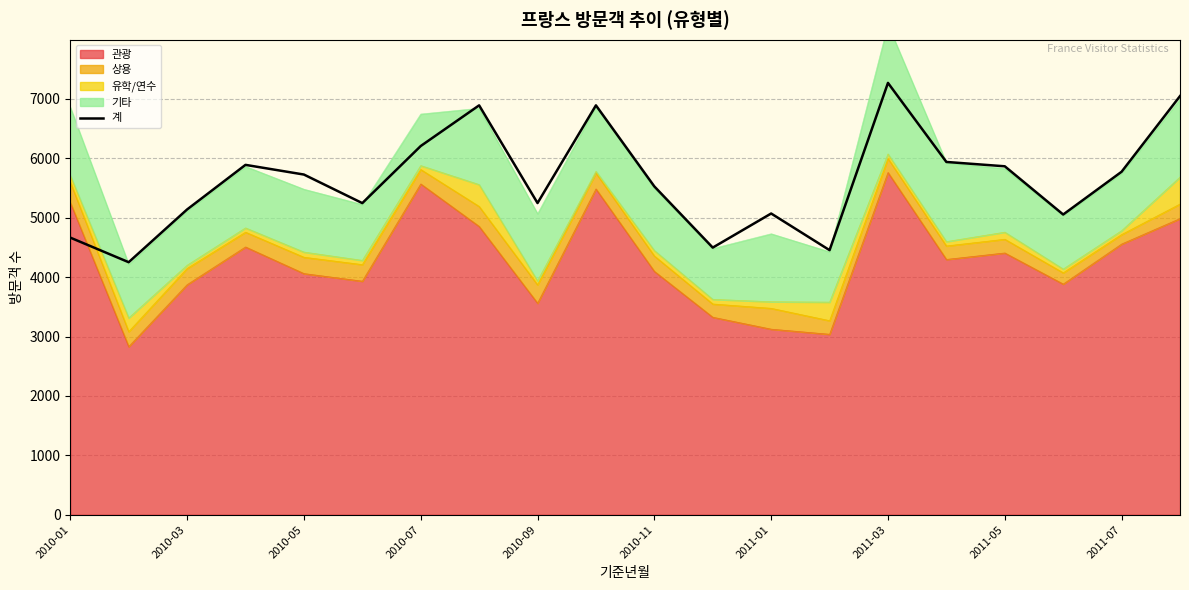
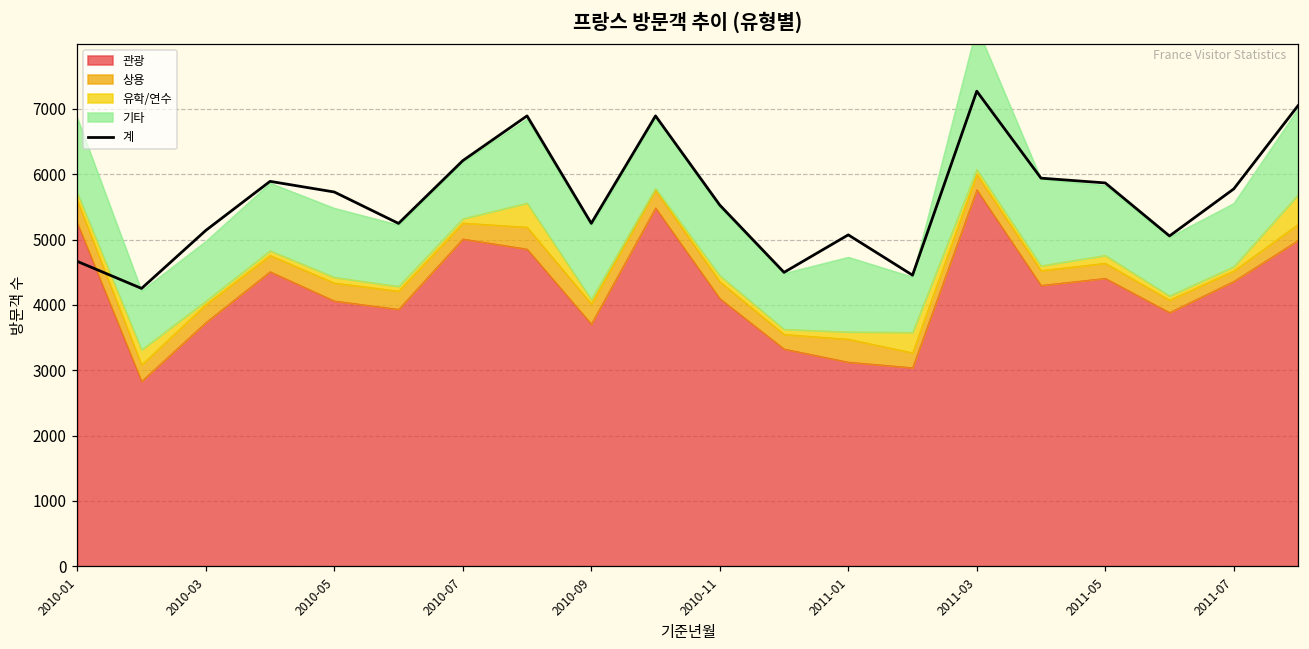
관광, 2010-03: 3900 -> 3700
관광, 2010-07: 5600 -> 5000
관광, 2010-09: 3600 -> 3700
관광, 2011-07: 4600 -> 4400
